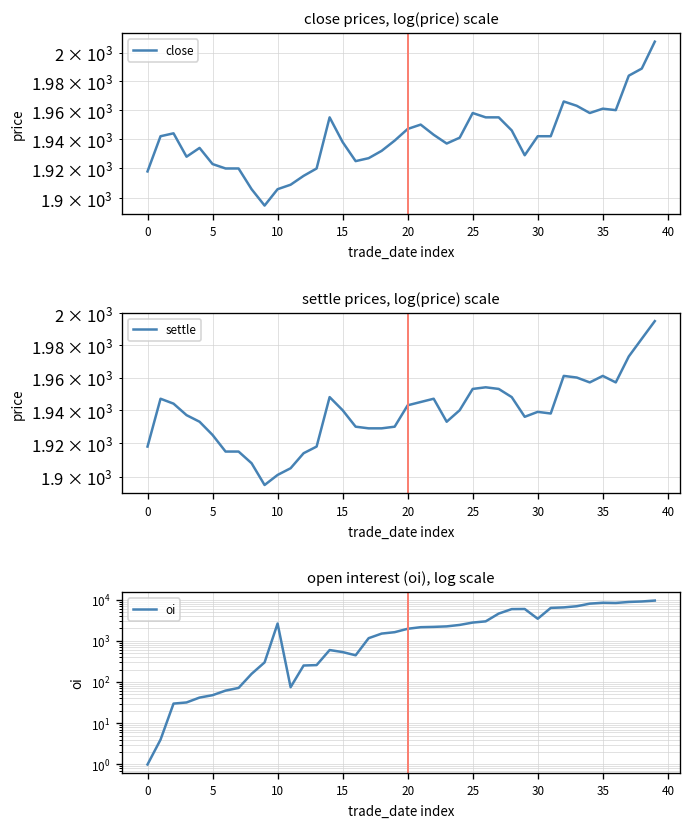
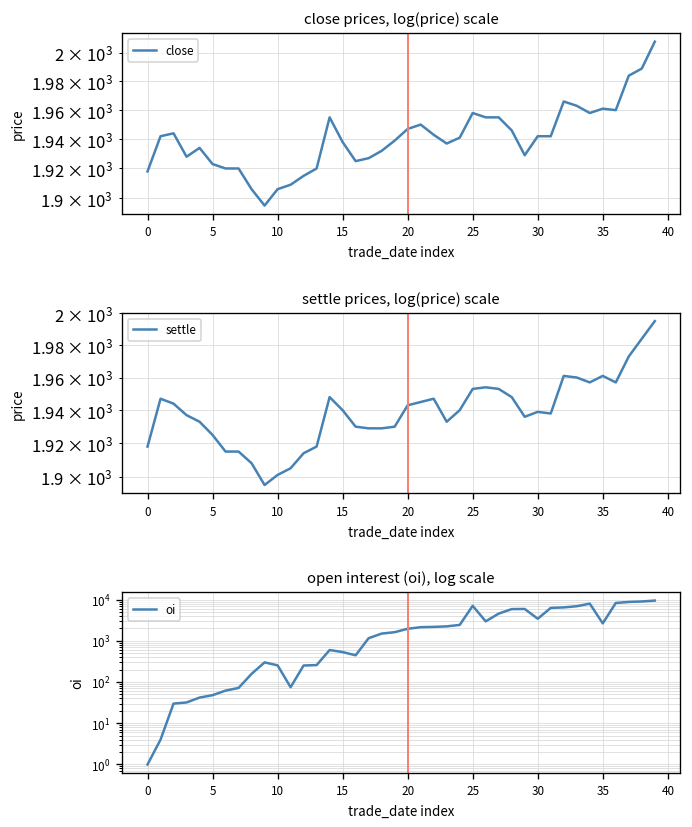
open interest (oi), log scale, 10: 3000 -> 300
open interest (oi), log scale, 25: 3000 -> 7000
open interest (oi), log scale, 35: 8000 -> 3000
